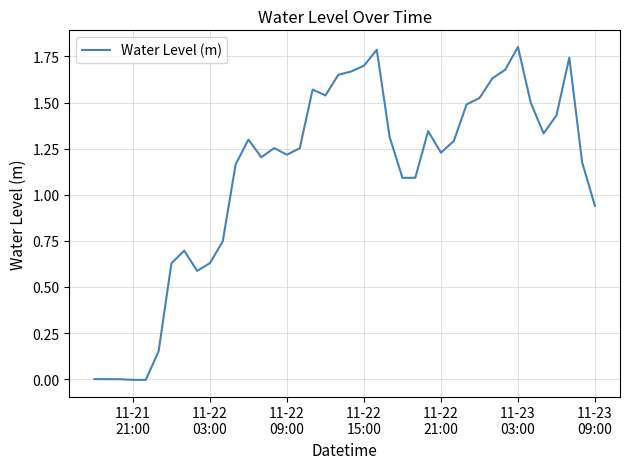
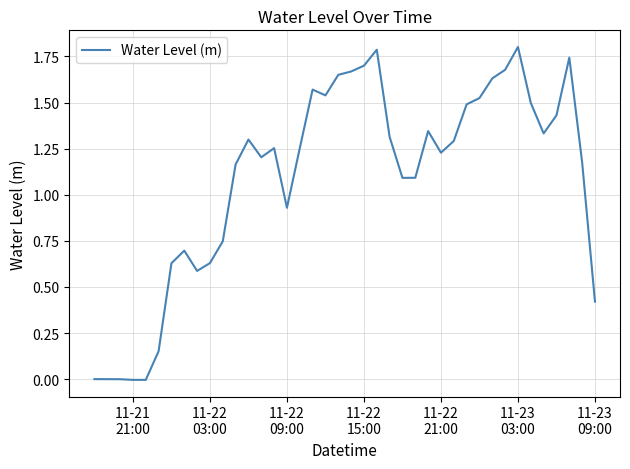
11-22 09:00: 1.22 -> 0.93
11-23 09:00: 0.94 -> 0.42
